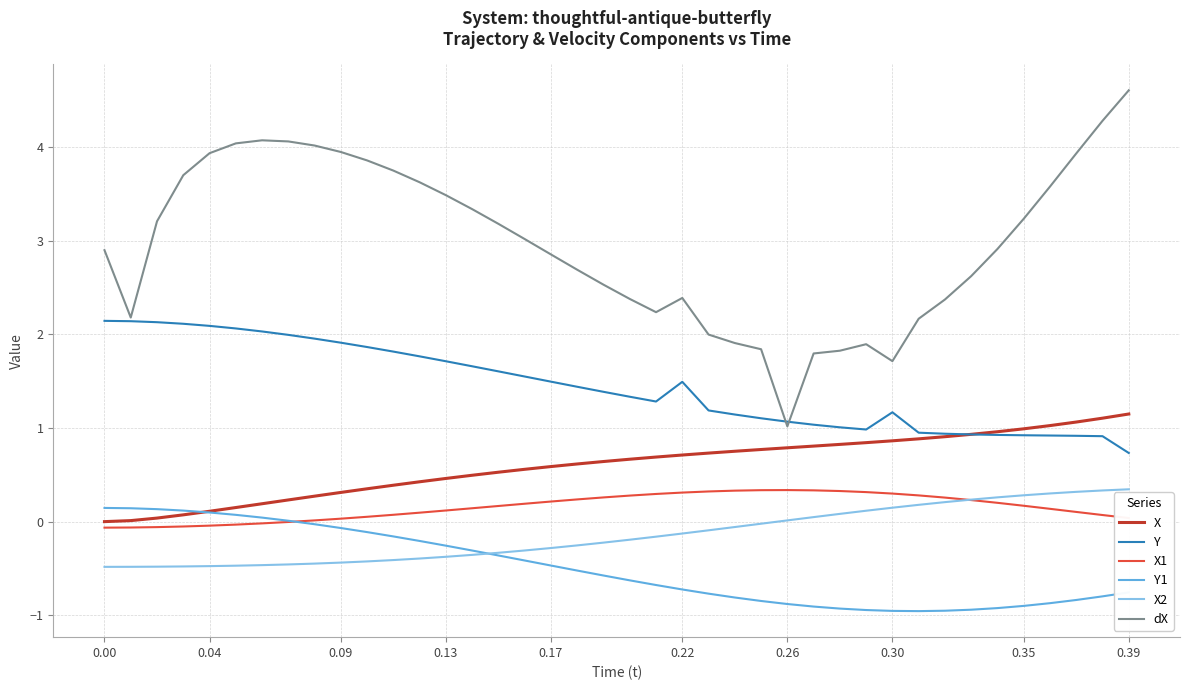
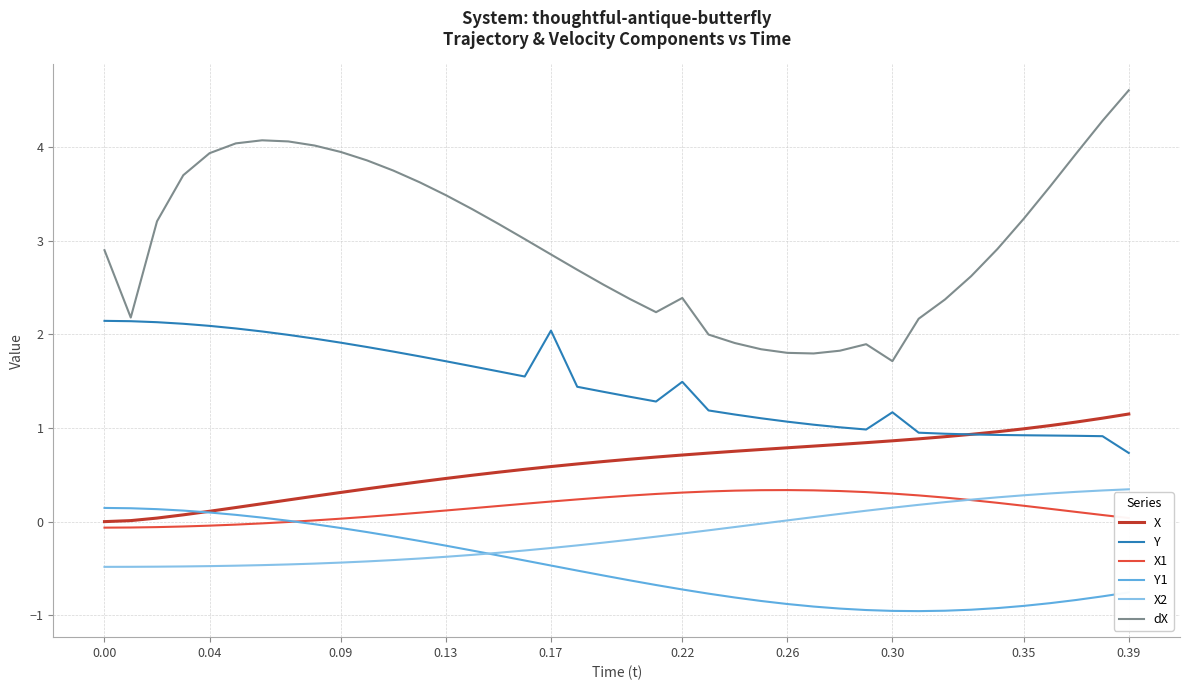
Y, 0.17: 1.5 -> 2.0
dX, 0.26: 1.0 -> 1.8
